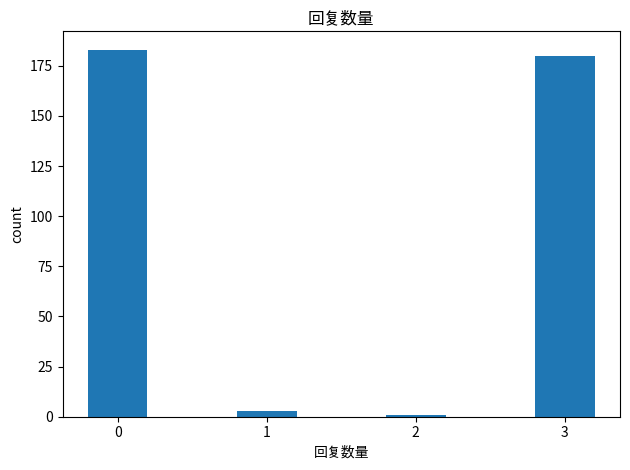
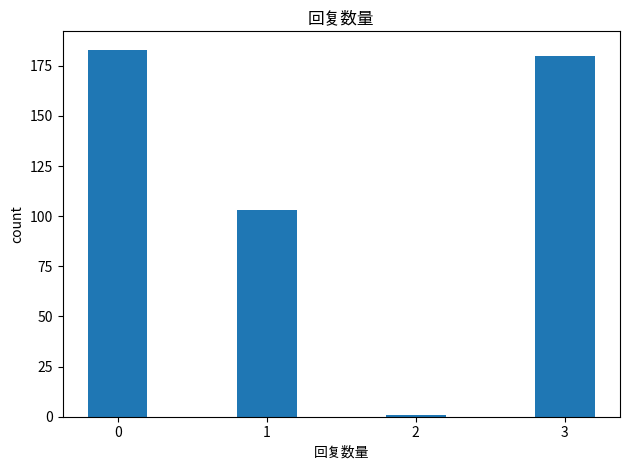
1: 3 -> 103
